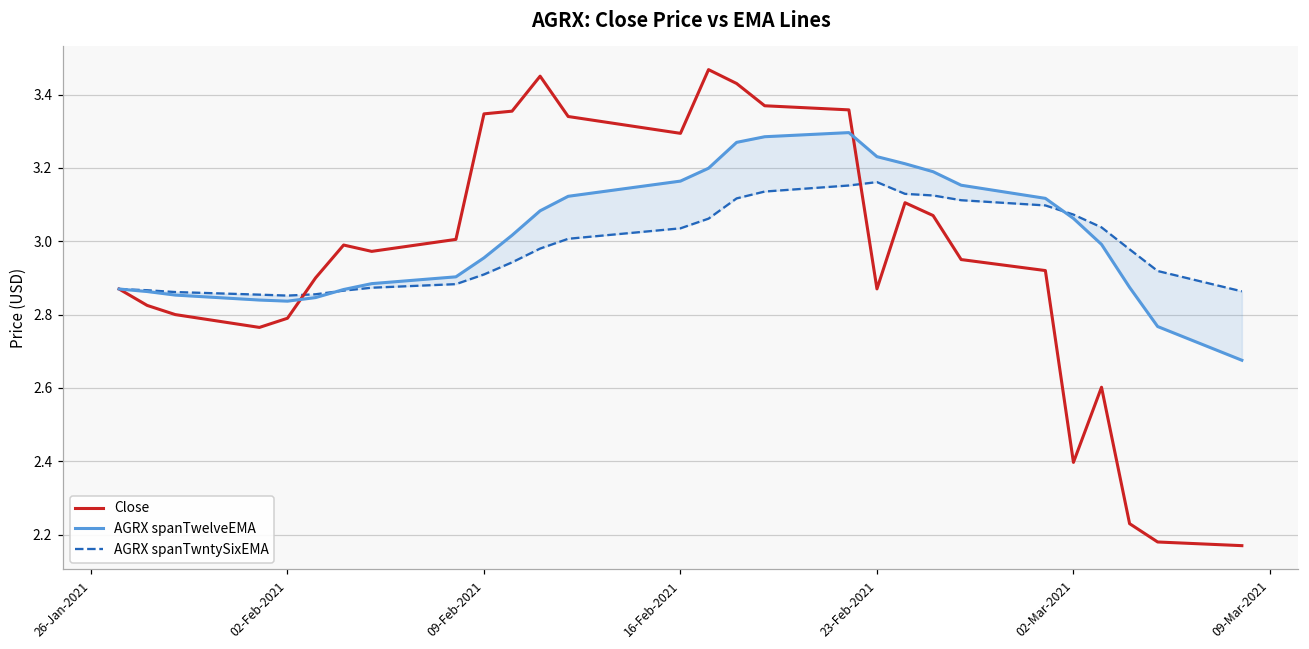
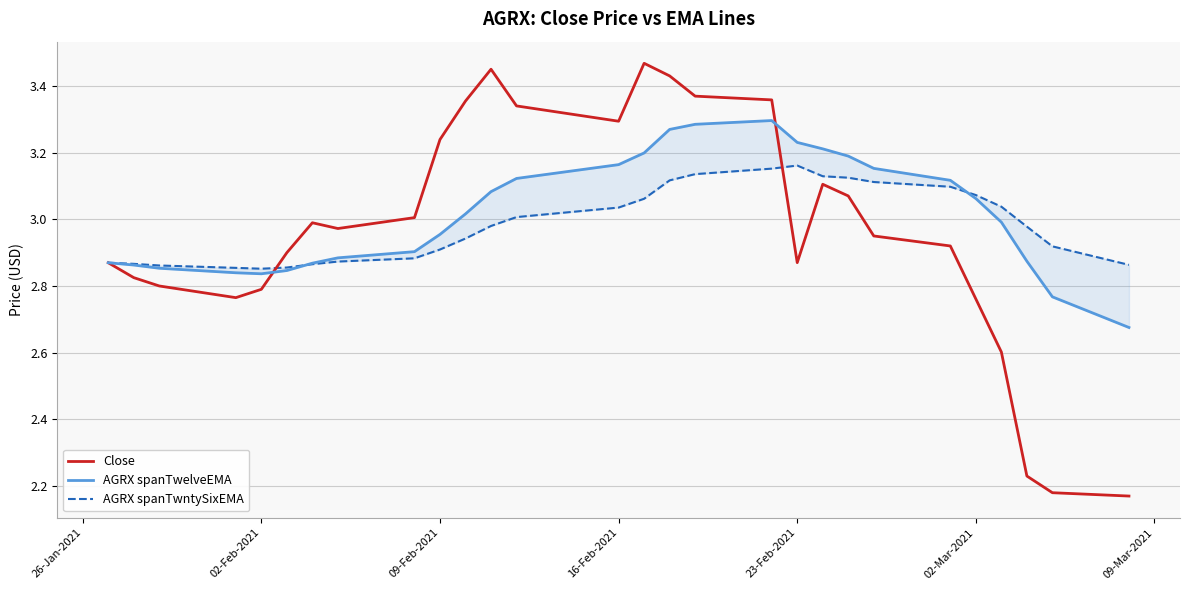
Close, 09-Feb-2021: 3.35 -> 3.24
Close, 02-Mar-2021: 2.40 -> 2.76
